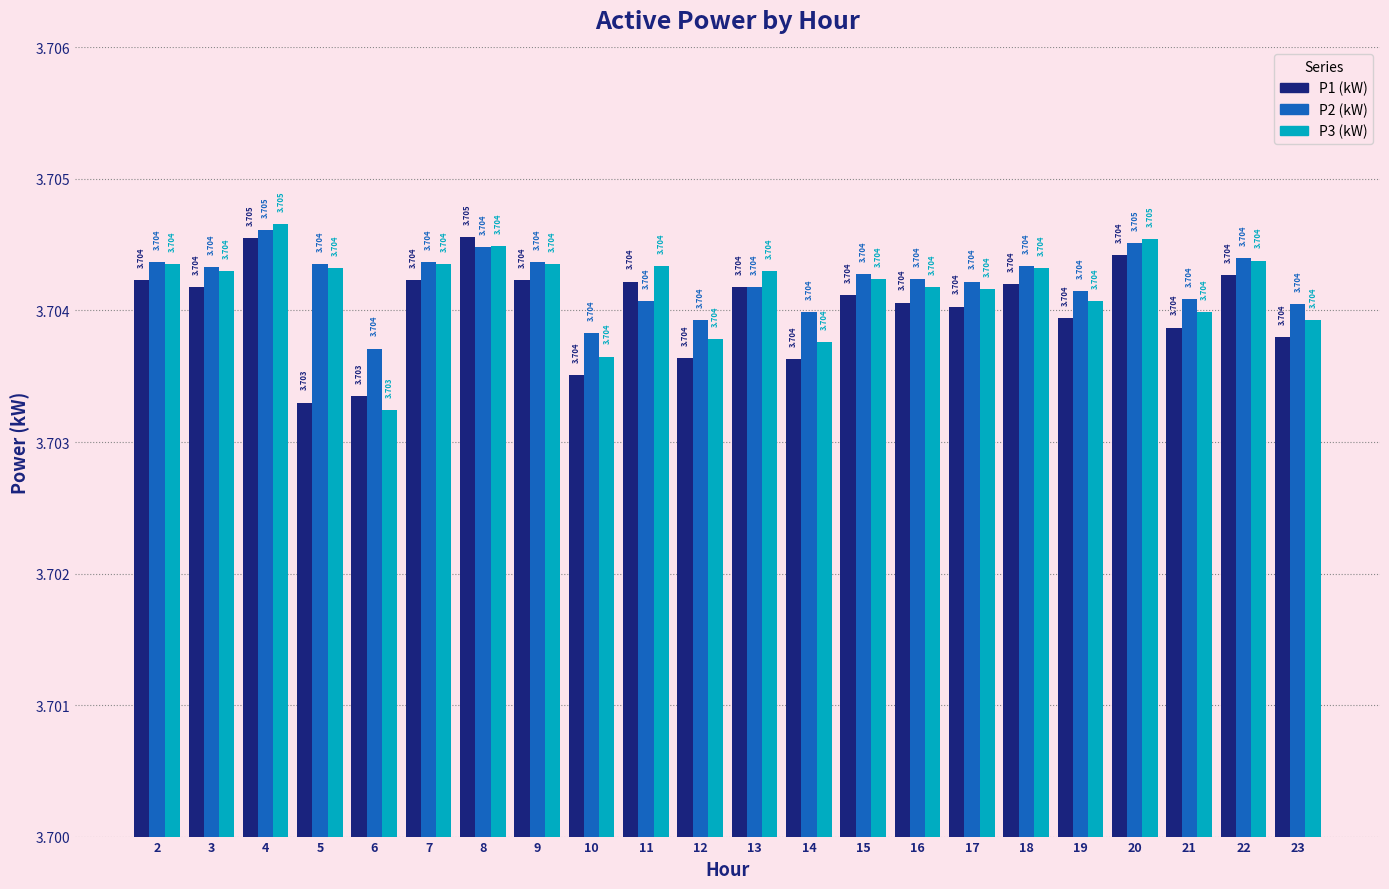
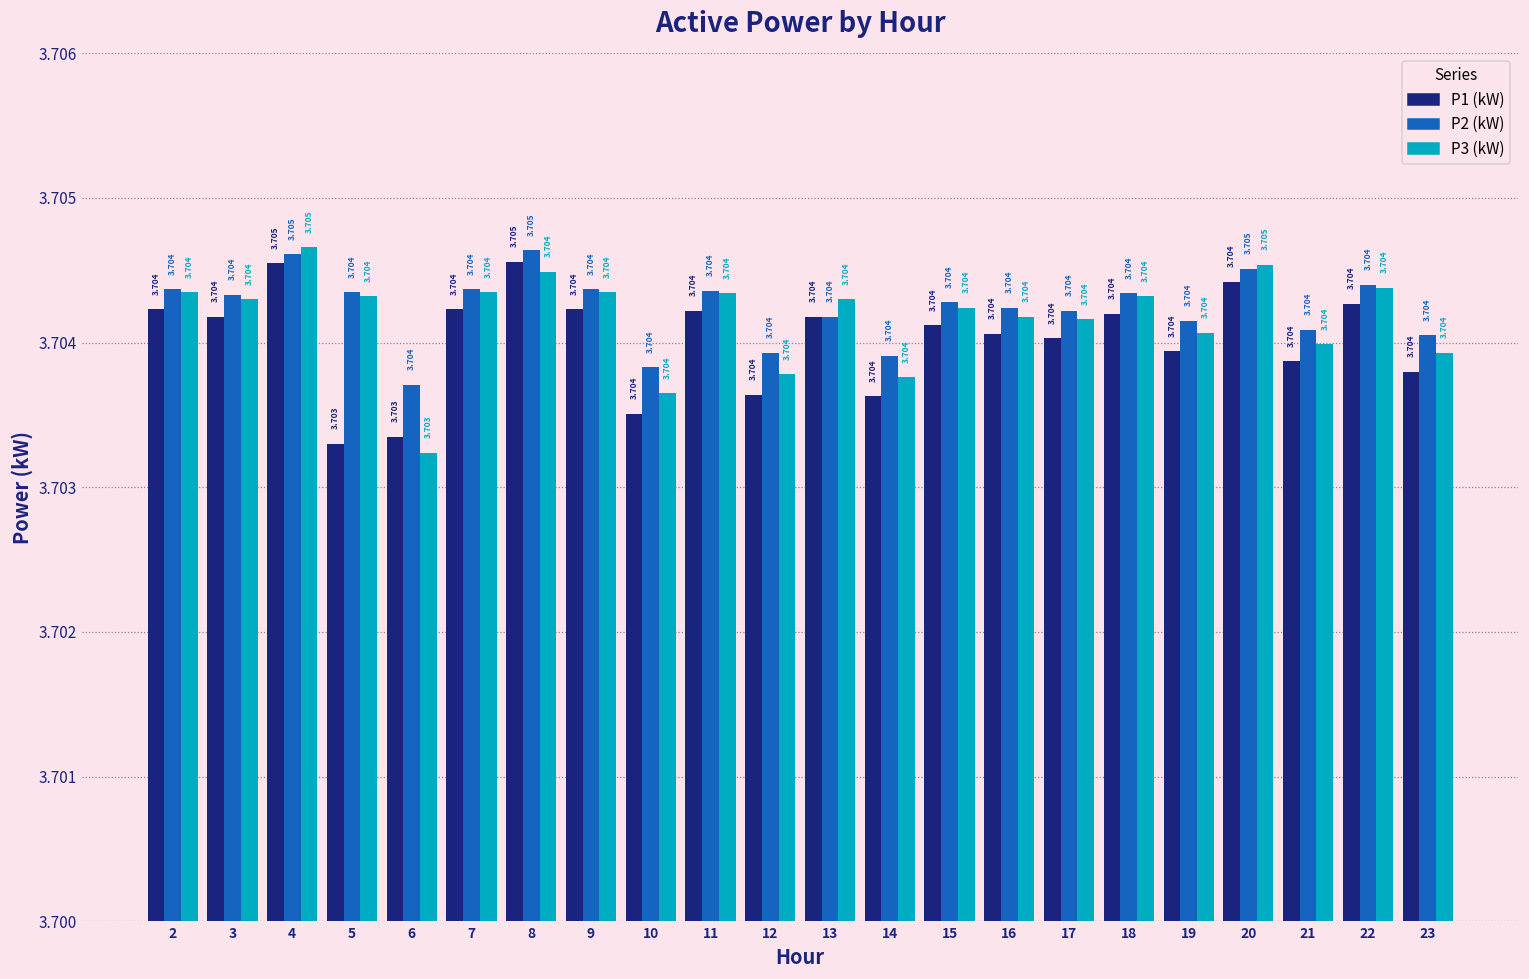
P2 (kW), 8: 3.704 -> 3.705
P2 (kW), 11: 3.70407 -> 3.70436
P2 (kW), 14: 3.70399 -> 3.70391
